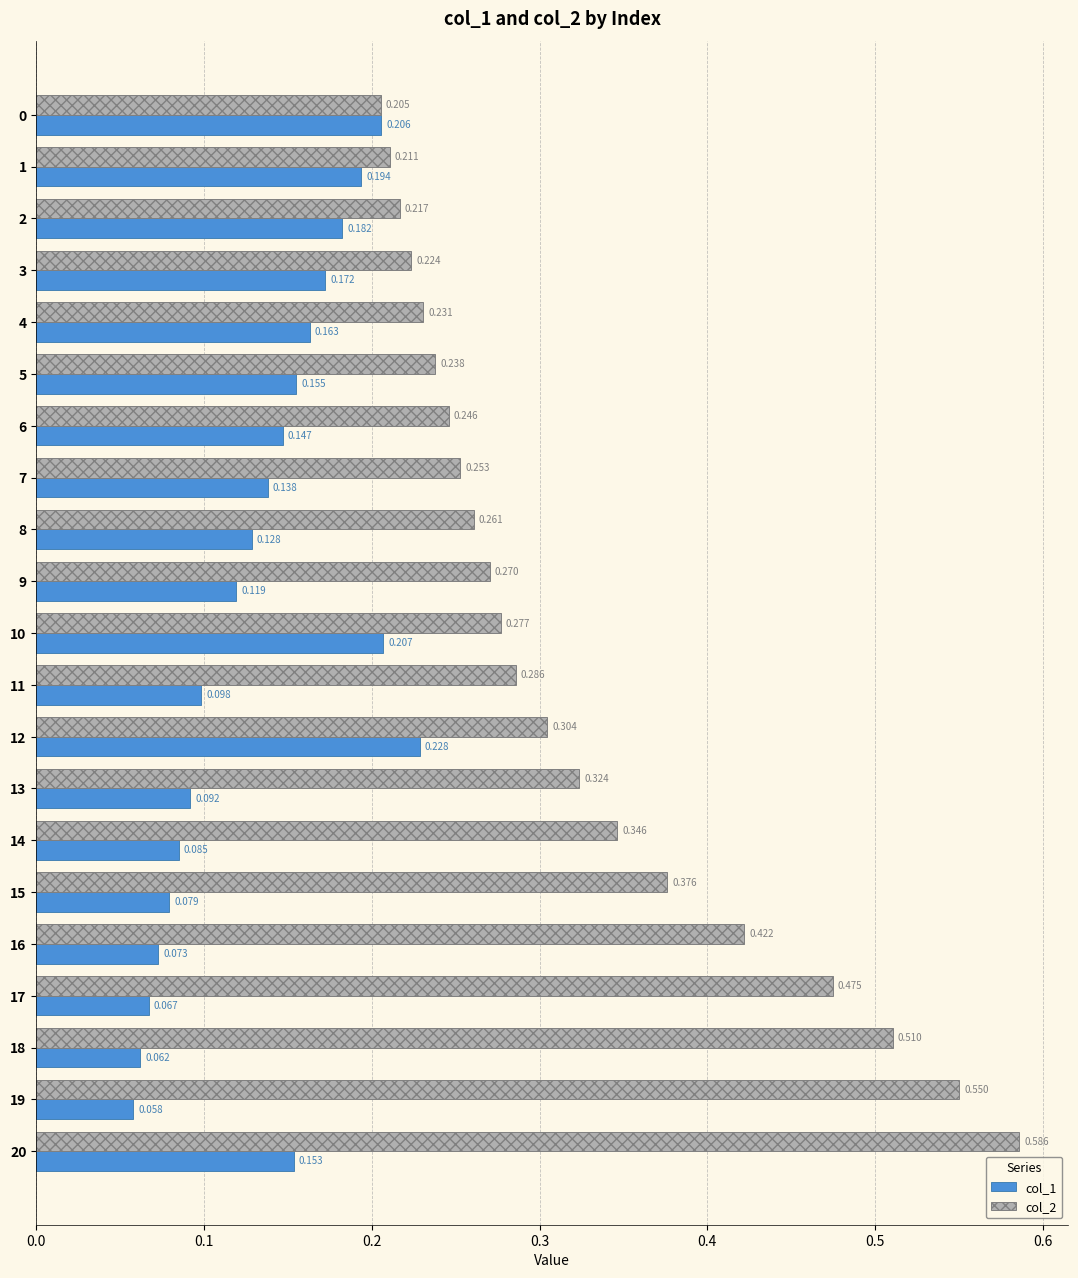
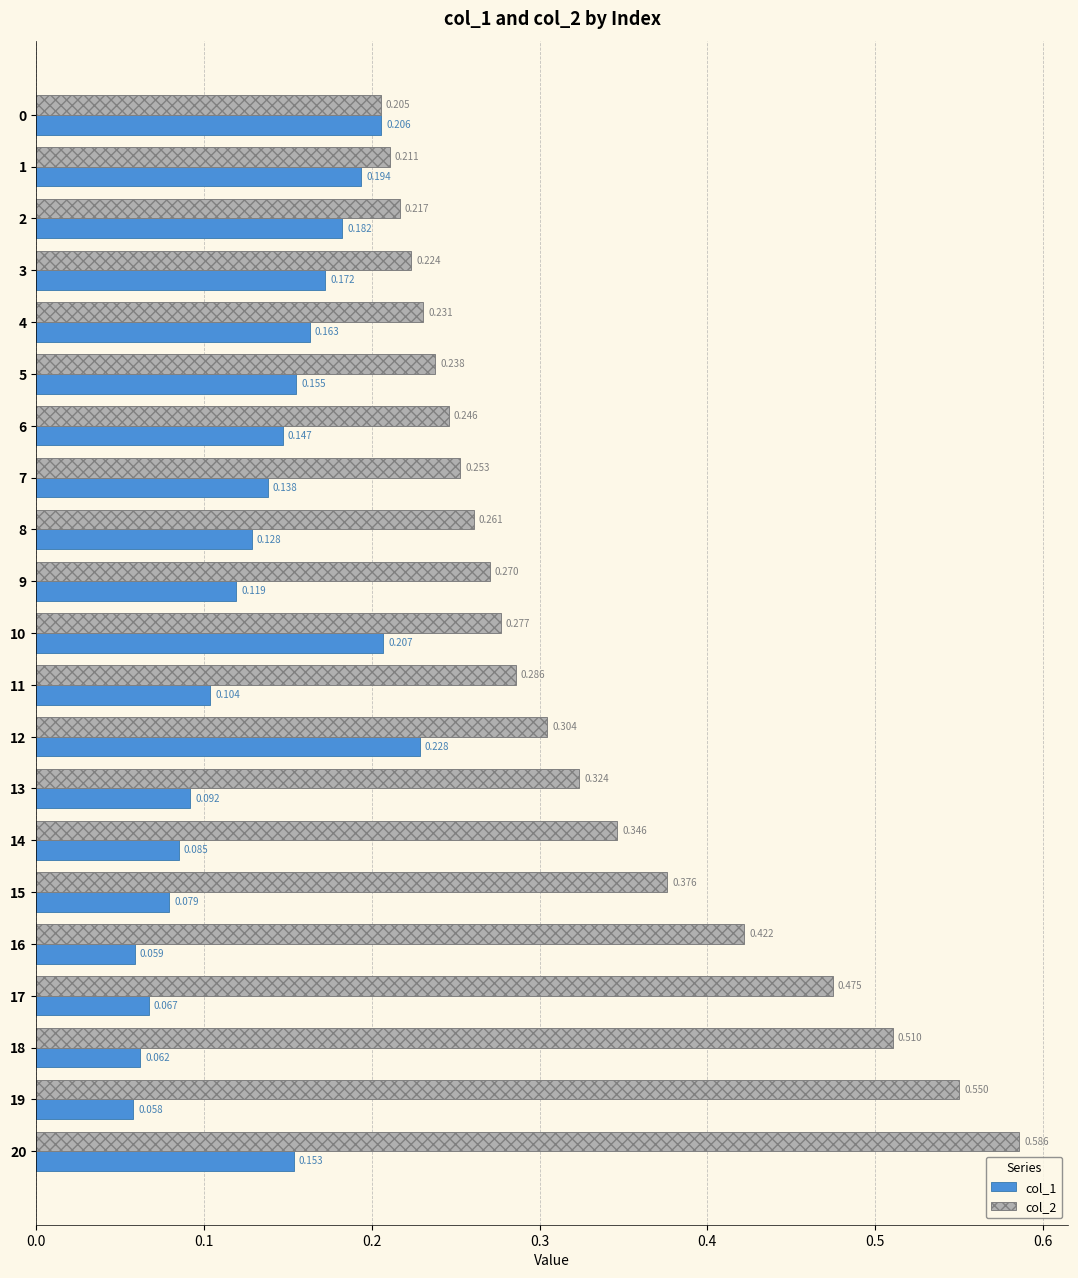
col_1, 11: 0.098 -> 0.104
col_1, 16: 0.073 -> 0.059
